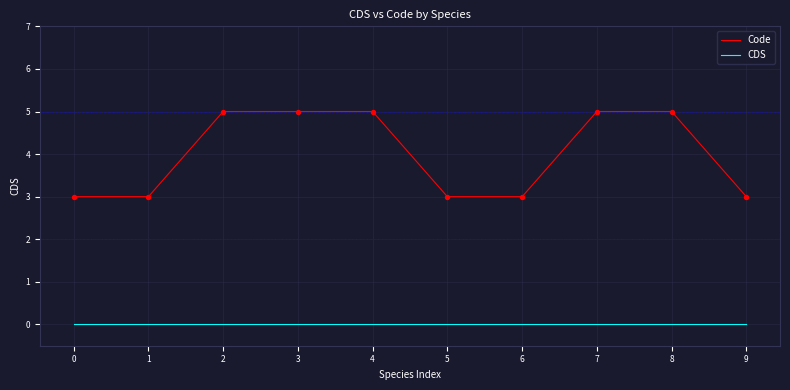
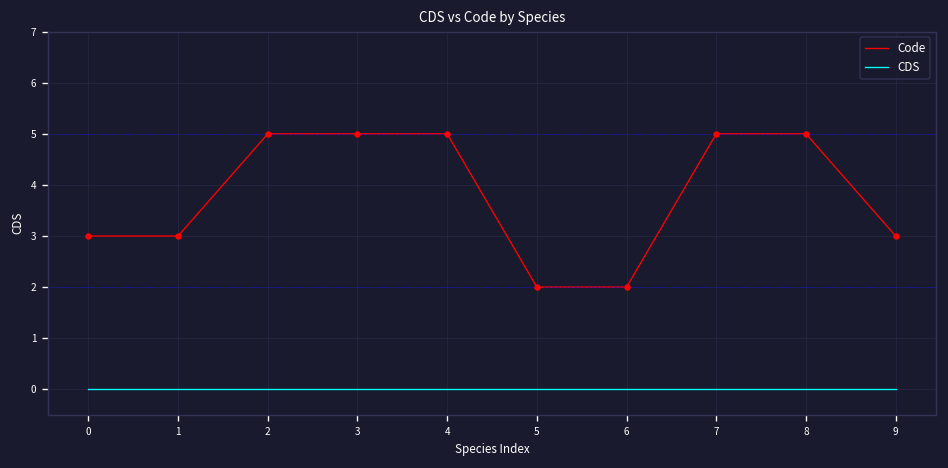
Code, 5: 3 -> 2
Code, 6: 3 -> 2
